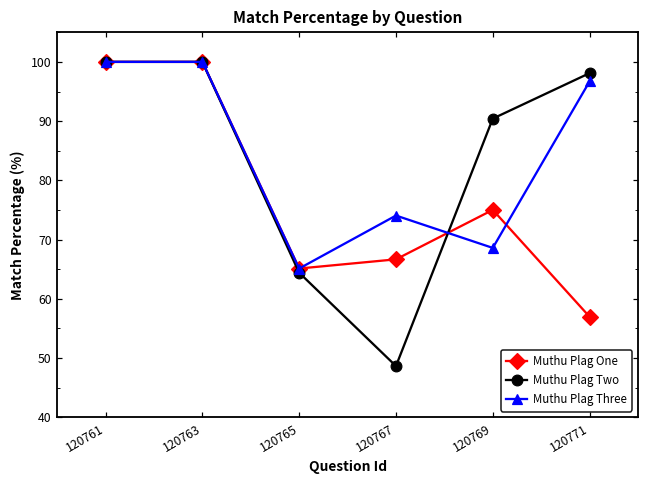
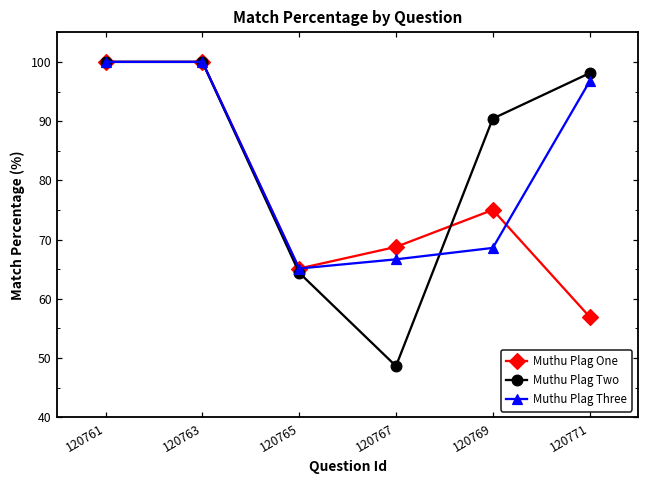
Muthu Plag One, 120767: 67 -> 69
Muthu Plag Three, 120767: 74 -> 67
